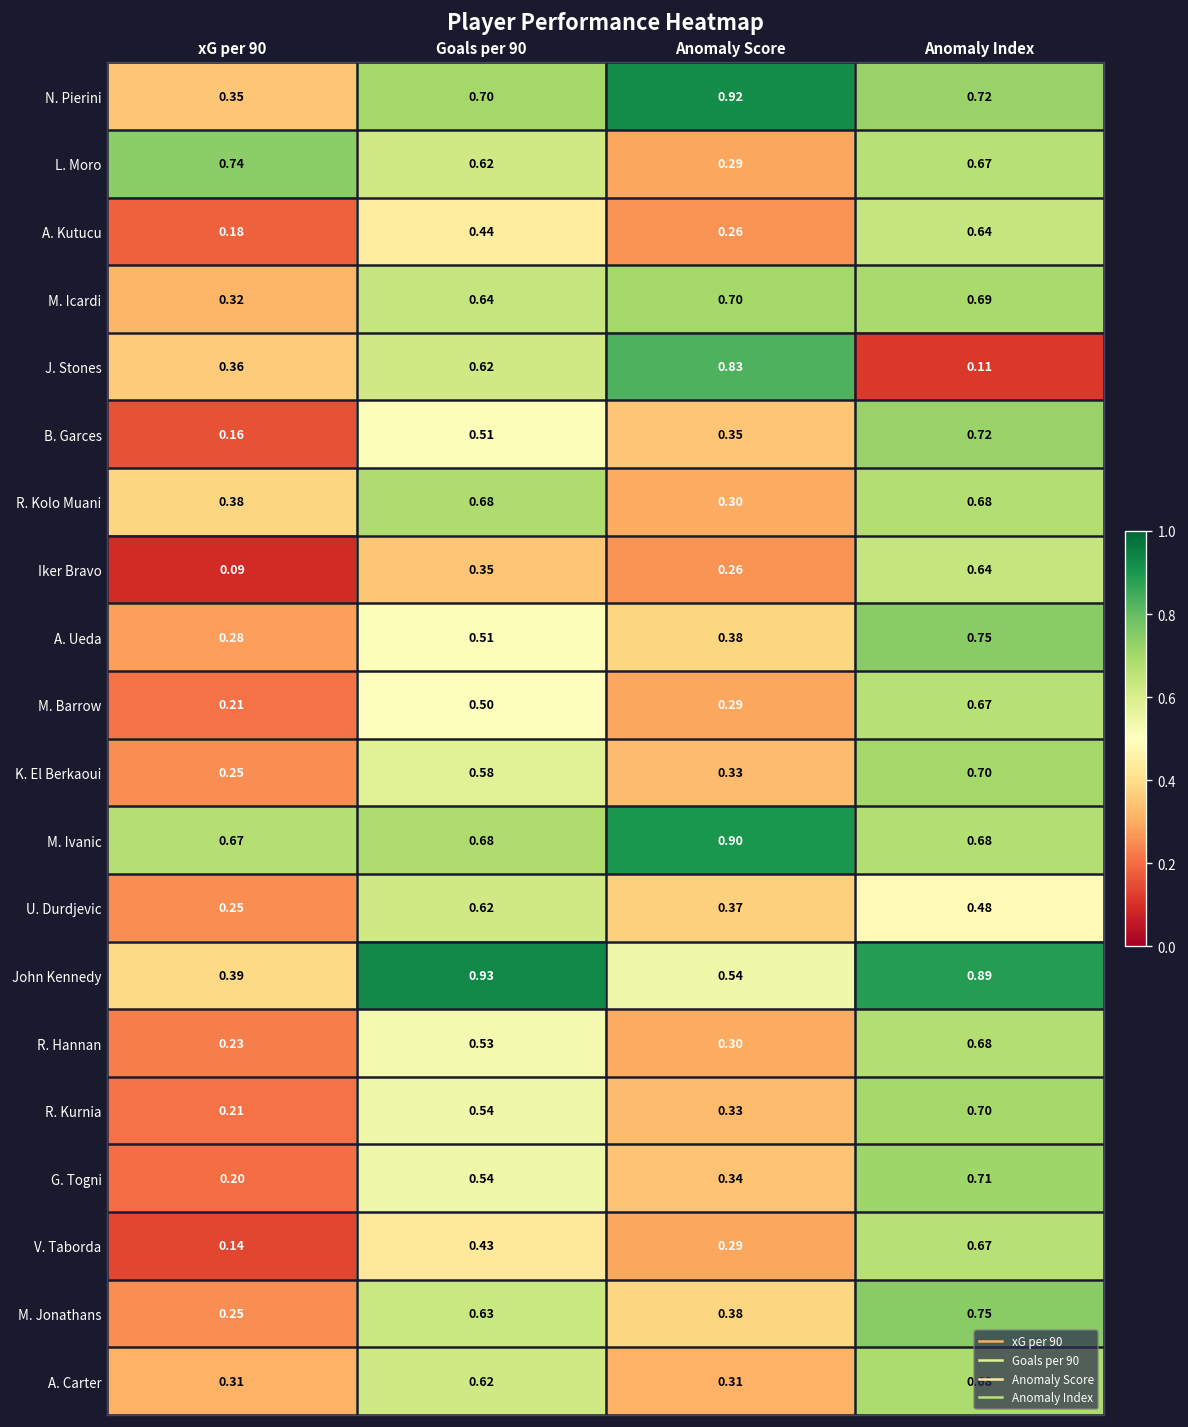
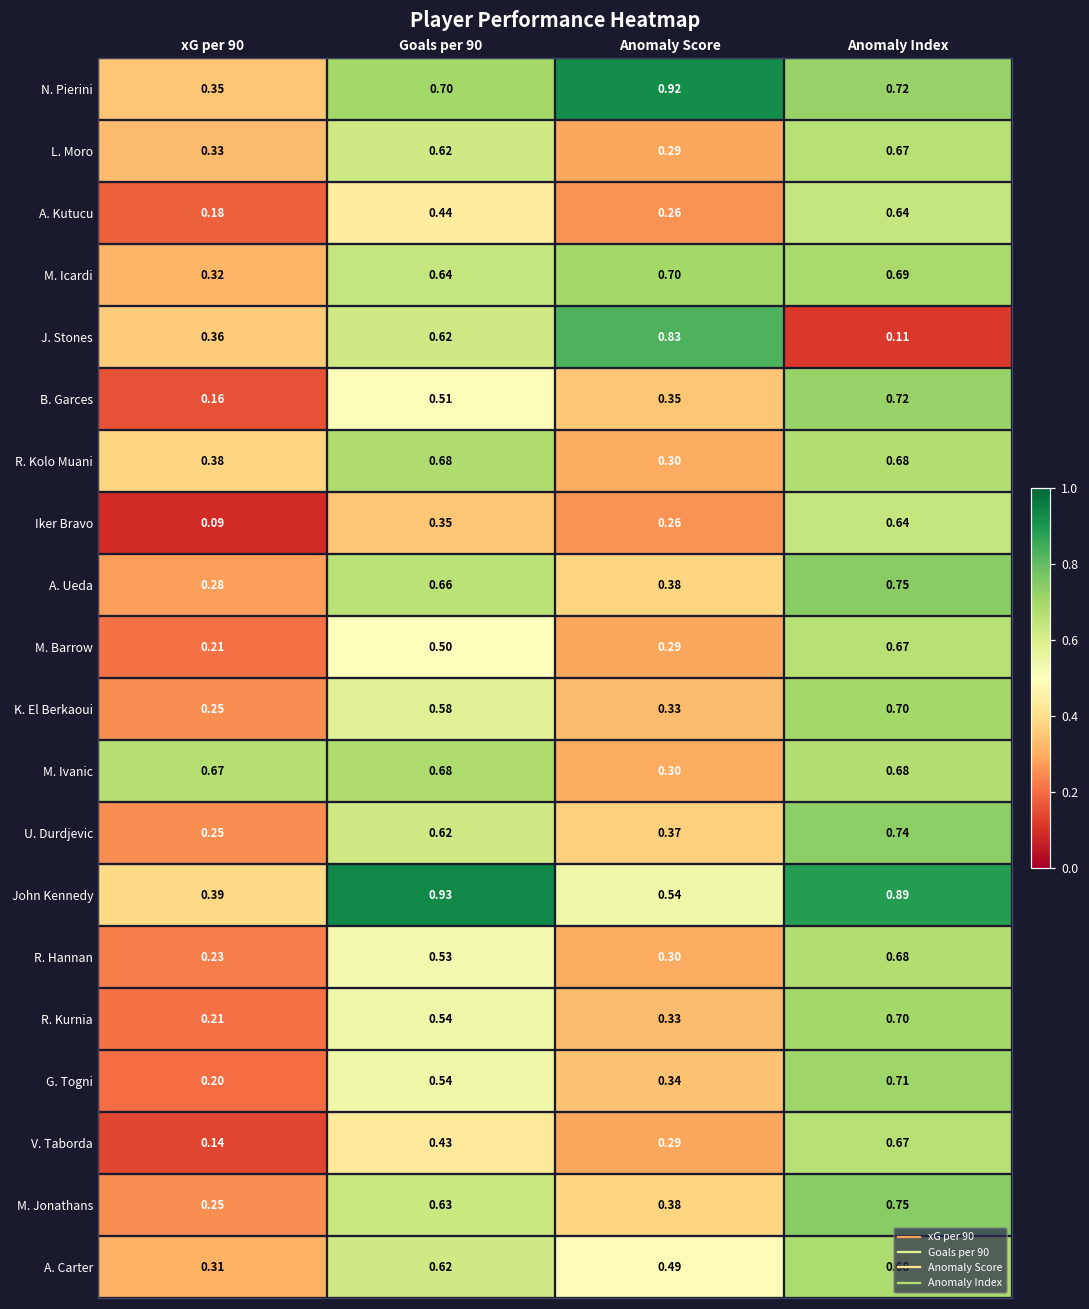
L. Moro, xG per 90: 0.74 -> 0.33
A. Ueda, Goals per 90: 0.51 -> 0.66
M. Ivanic, Anomaly Score: 0.90 -> 0.30
U. Durdjevic, Anomaly Index: 0.48 -> 0.74
A. Carter, Anomaly Score: 0.31 -> 0.49
